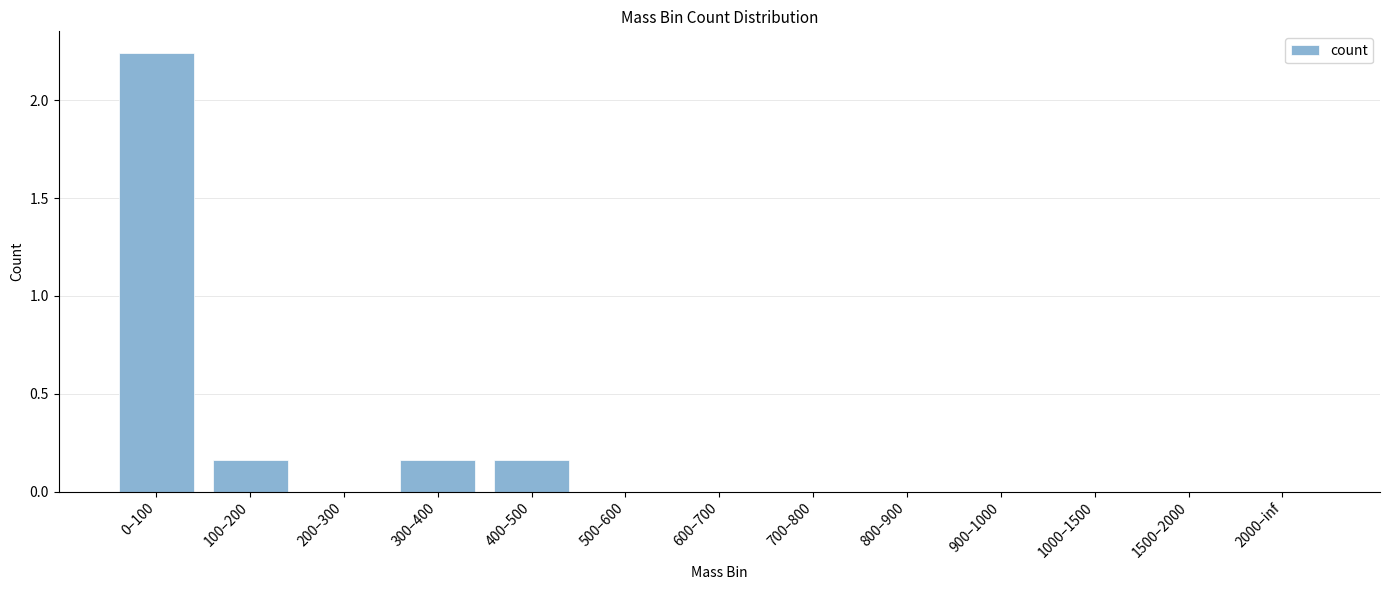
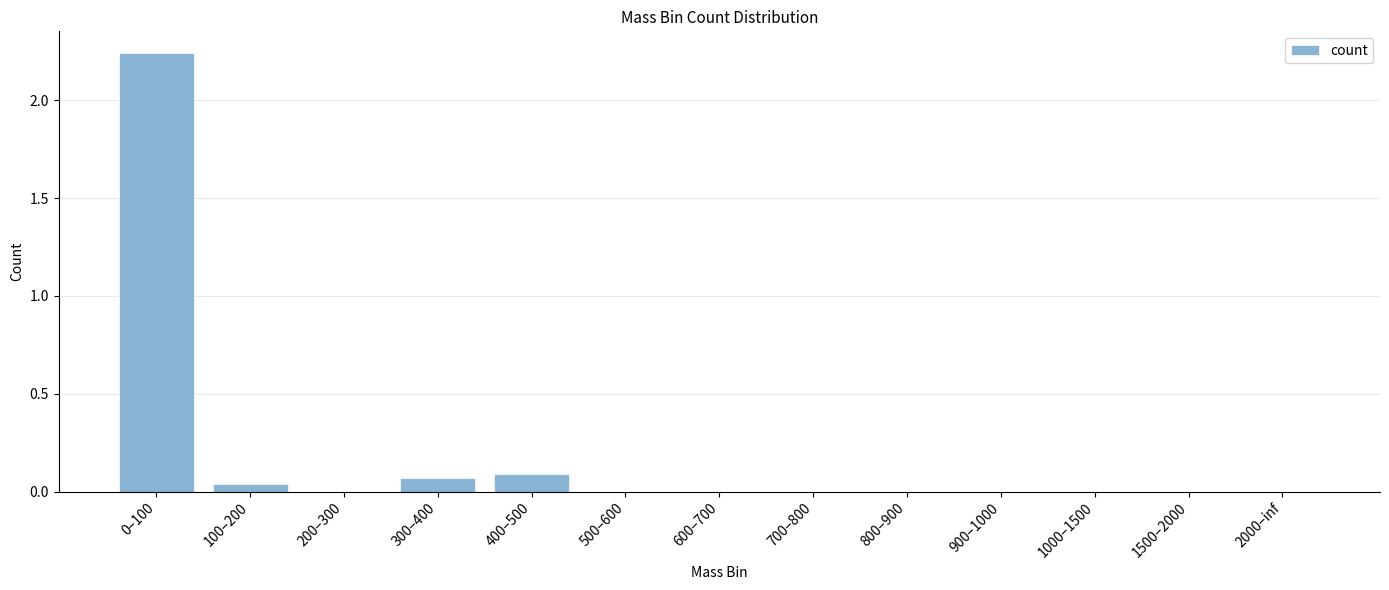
100–200: 0.16 -> 0.04
300–400: 0.16 -> 0.07
400–500: 0.16 -> 0.09
